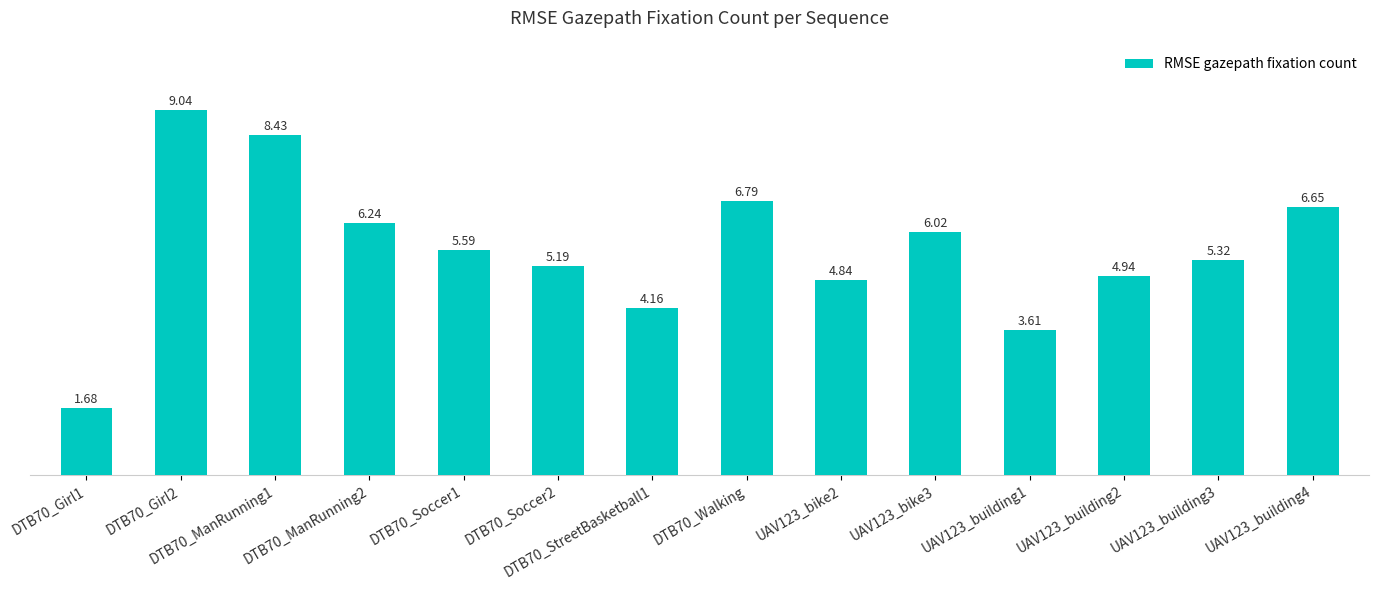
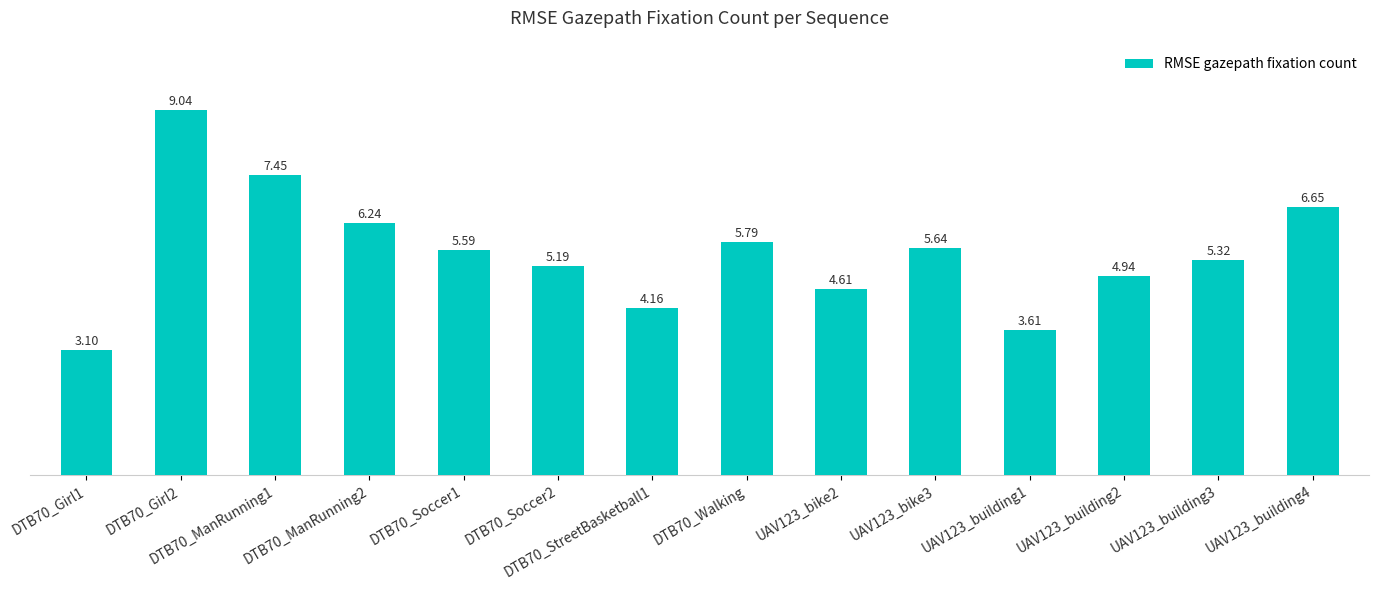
DTB70_Girl1: 1.68 -> 3.10
DTB70_ManRunning1: 8.43 -> 7.45
DTB70_Walking: 6.79 -> 5.79
UAV123_bike2: 4.84 -> 4.61
UAV123_bike3: 6.02 -> 5.64
